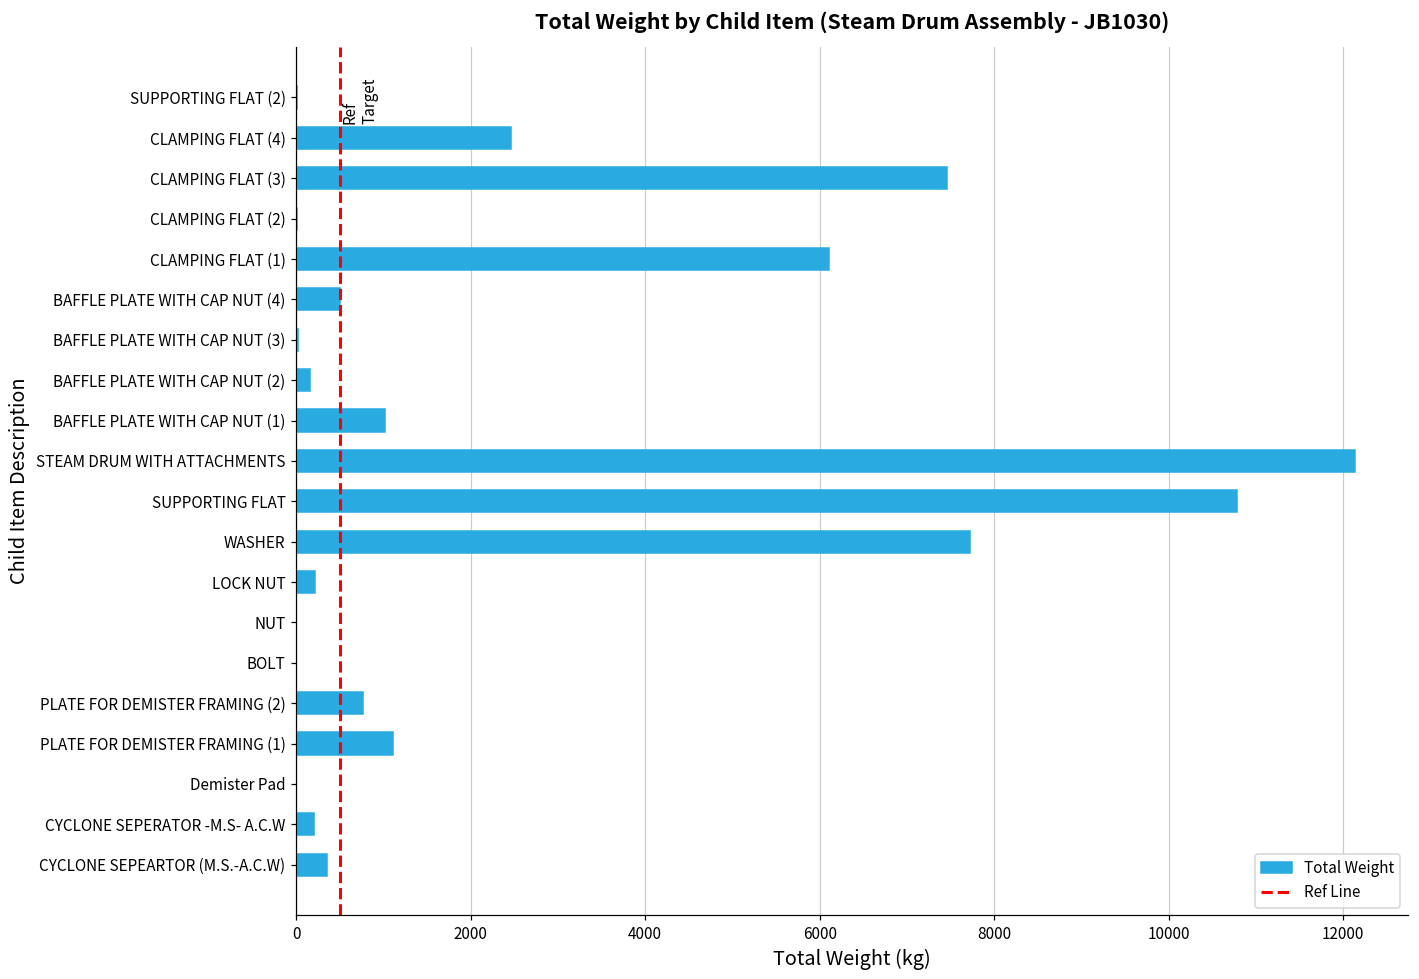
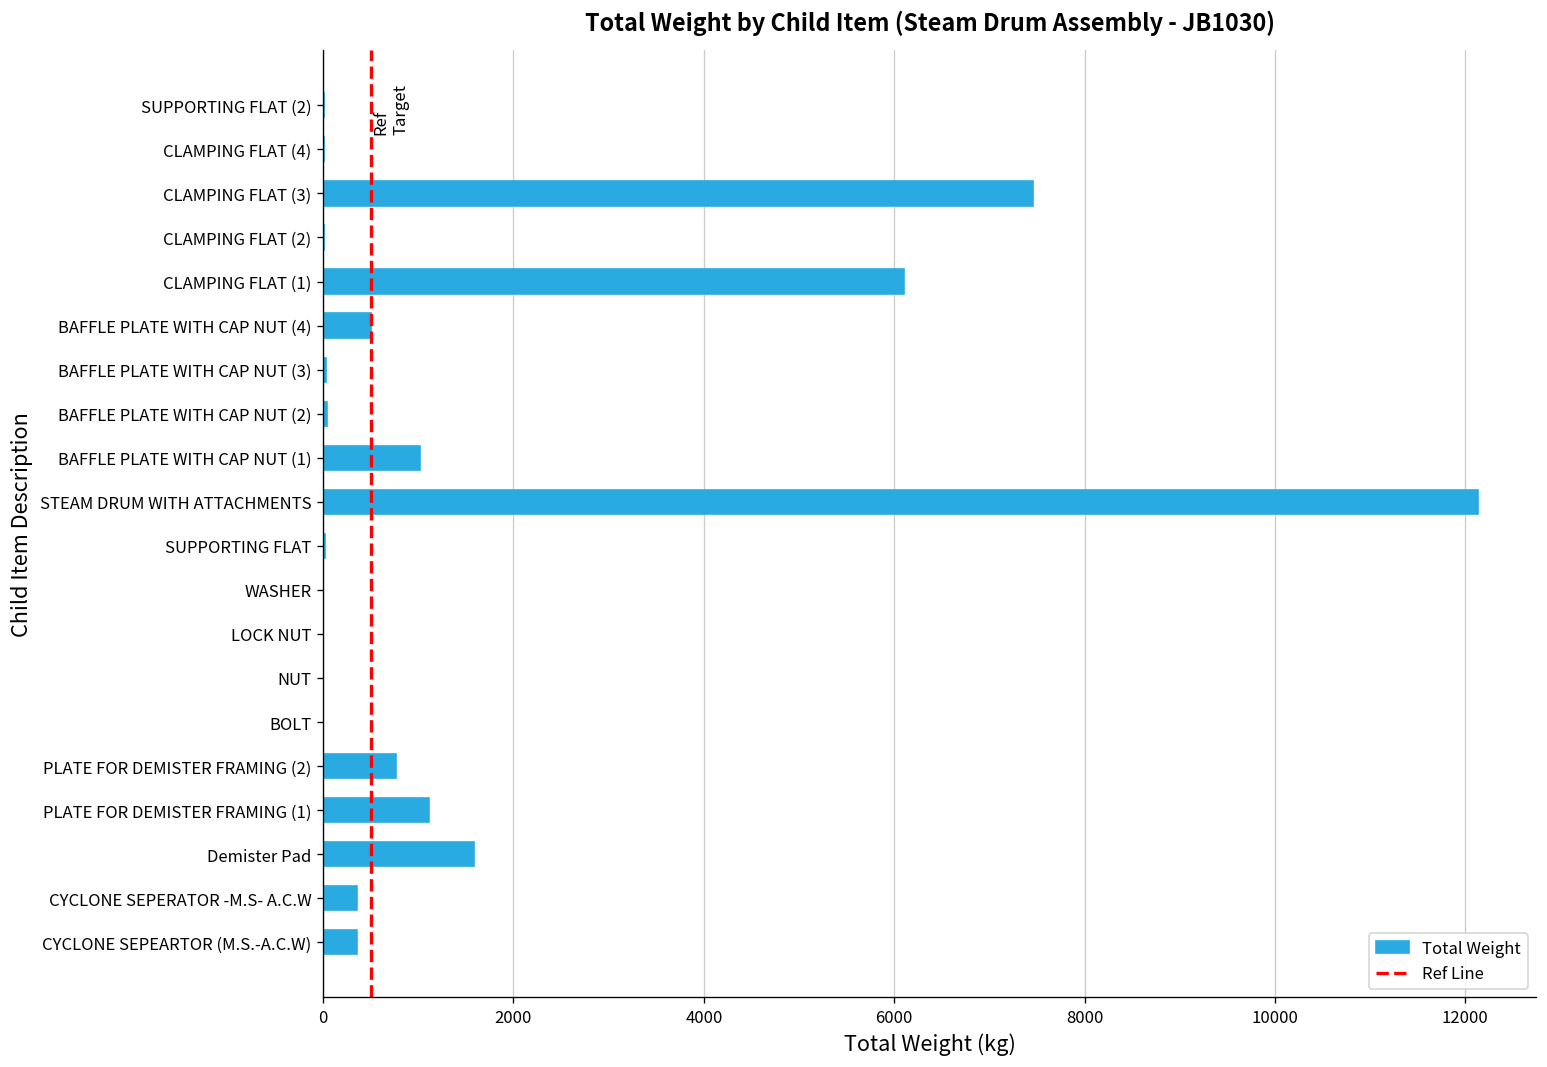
CLAMPING FLAT (4): 2500 -> 0
BAFFLE PLATE WITH CAP NUT (2): 200 -> 0
SUPPORTING FLAT: 10800 -> 0
WASHER: 7700 -> 0
LOCK NUT: 200 -> 0
Demister Pad: 0 -> 1600
CYCLONE SEPERATOR -M.S- A.C.W: 200 -> 400
